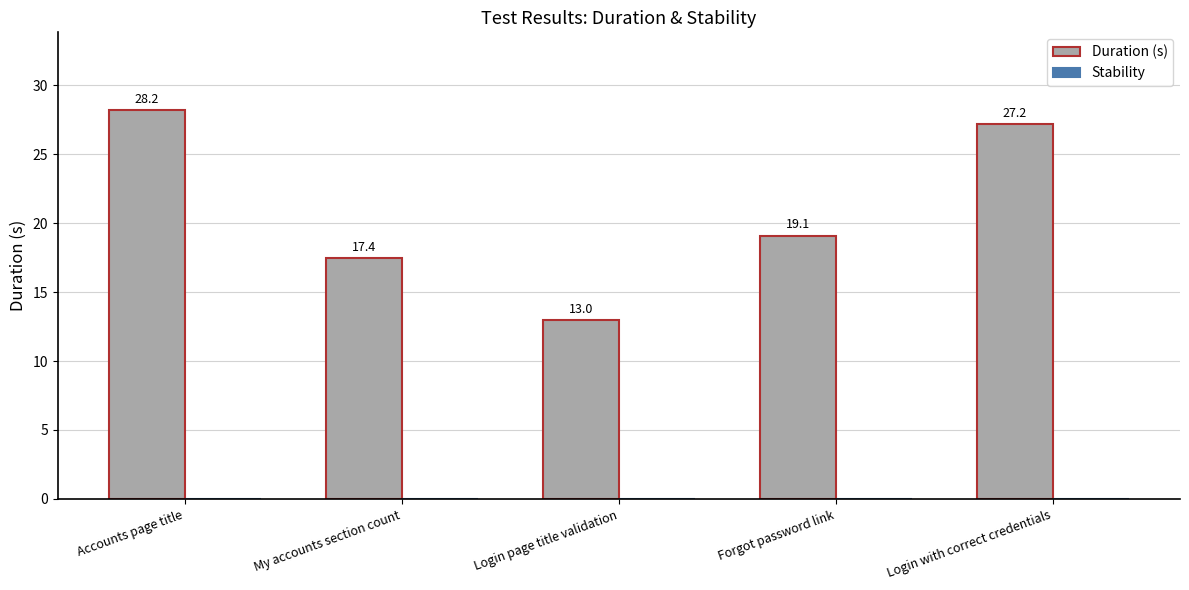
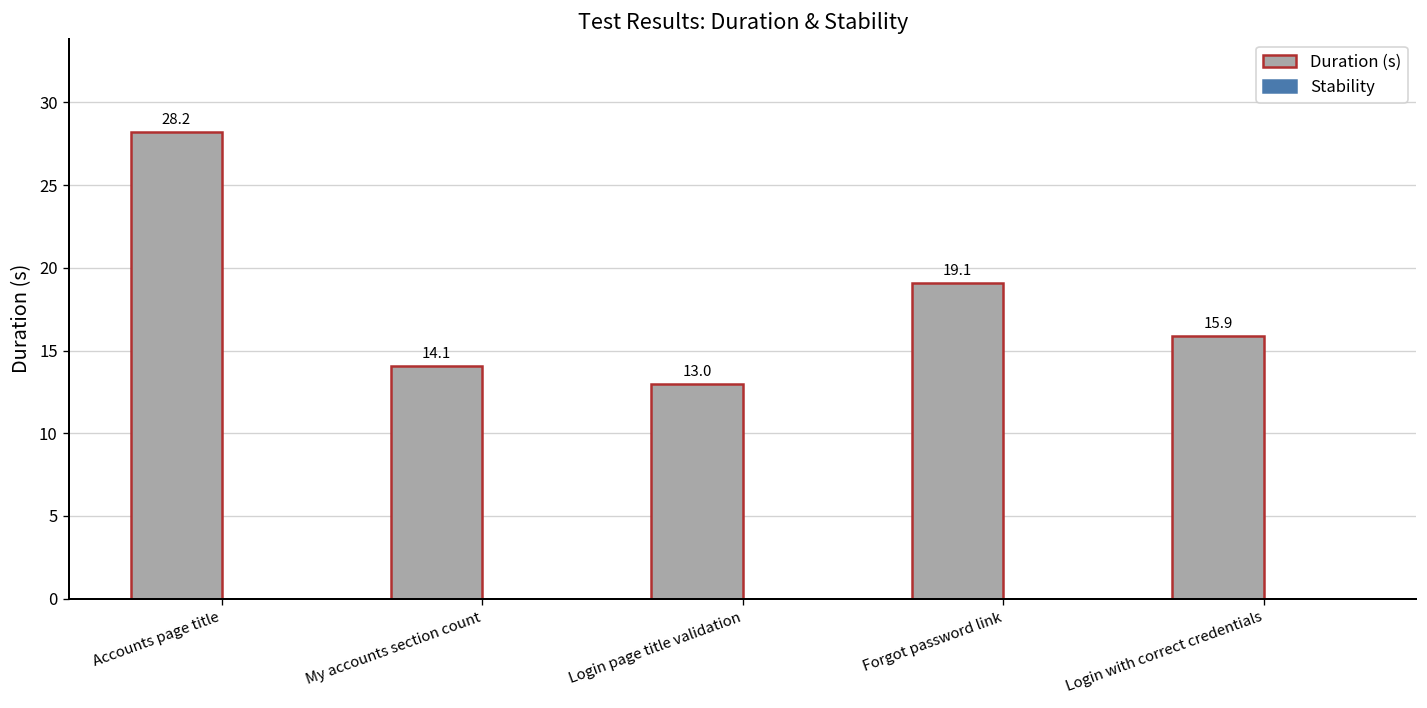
Duration (s), My accounts section count: 17.4 -> 14.1
Duration (s), Login with correct credentials: 27.2 -> 15.9
